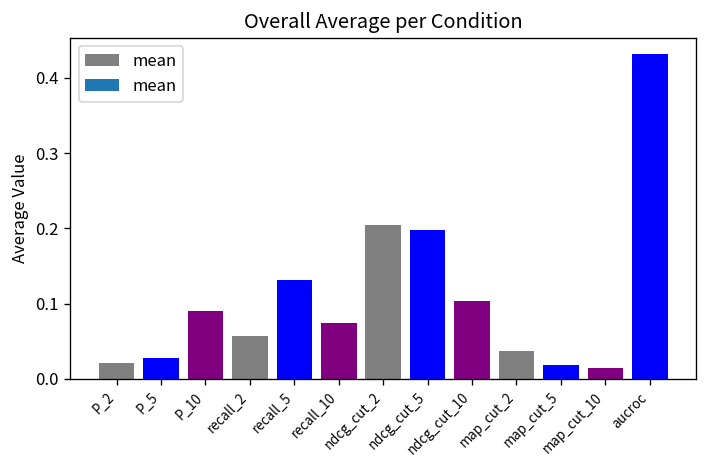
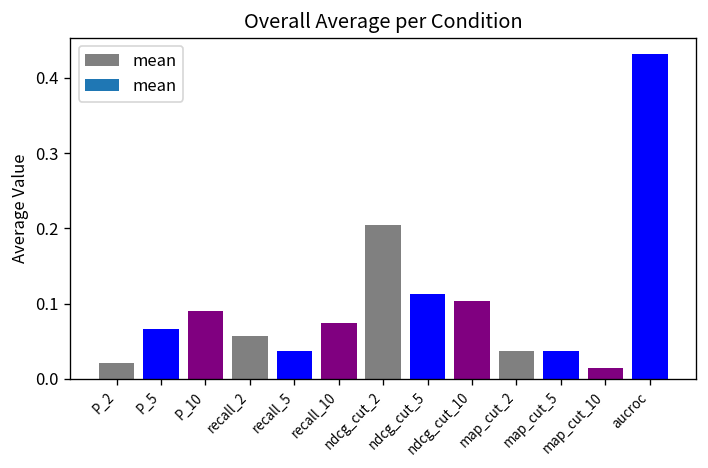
P_5: 0.03 -> 0.07
recall_5: 0.13 -> 0.04
ndcg_cut_5: 0.20 -> 0.11
map_cut_5: 0.02 -> 0.04
